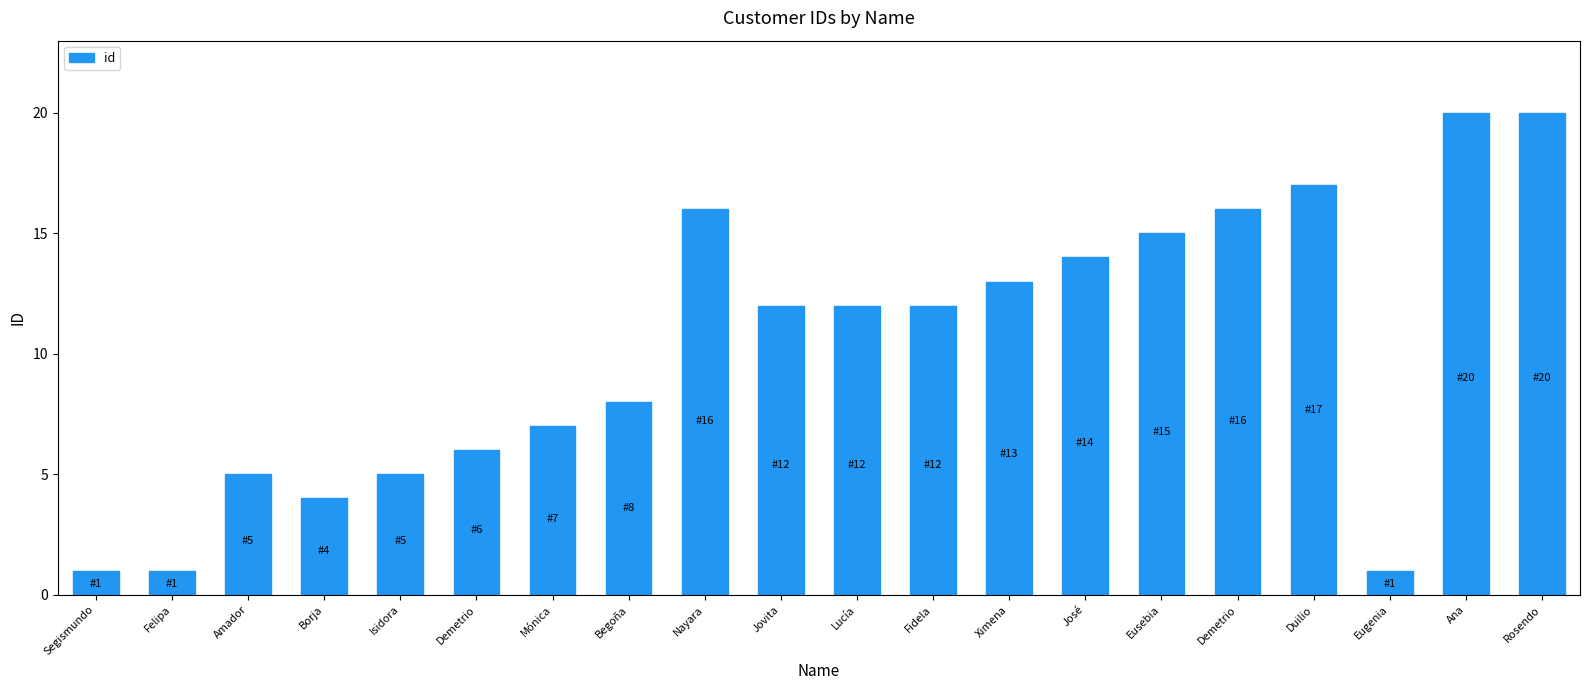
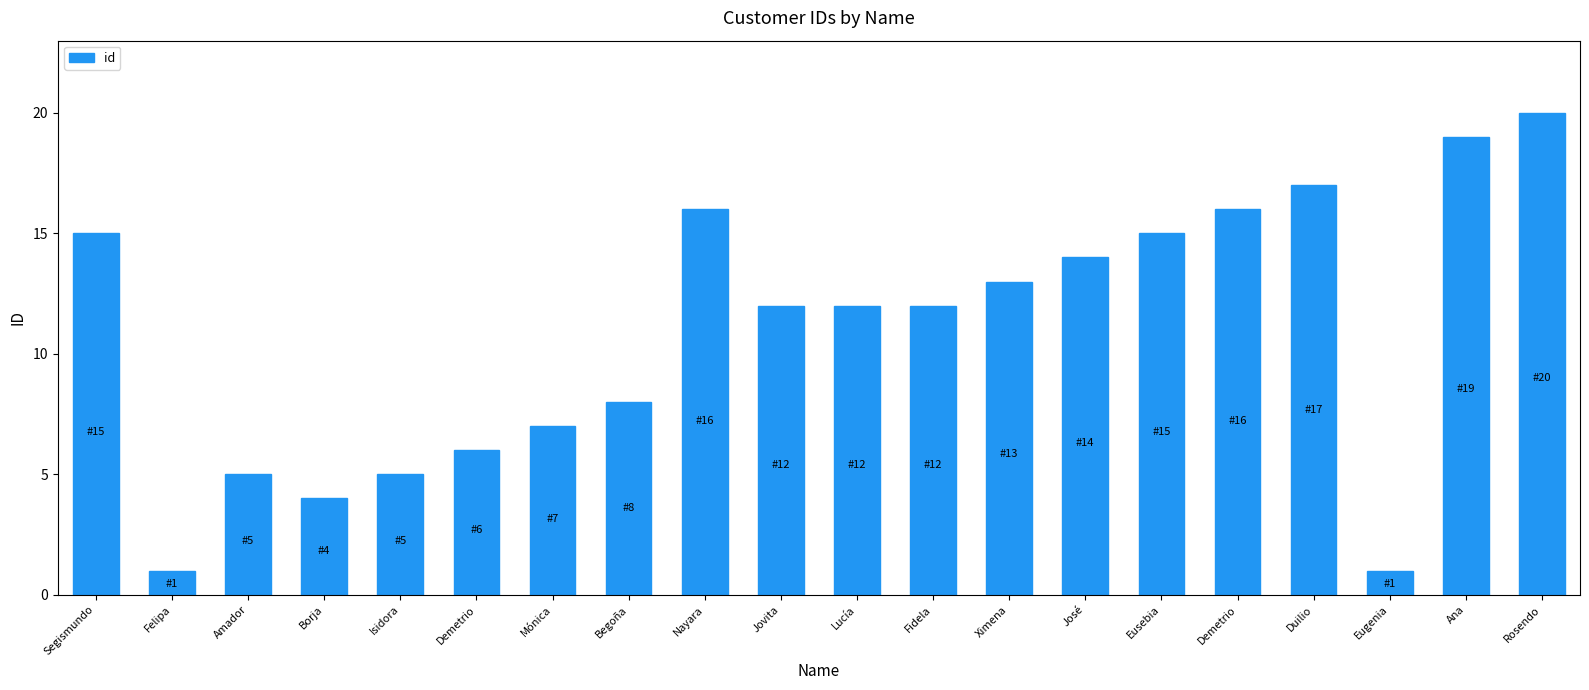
Segismundo: 1 -> 15
Ana: 20 -> 19
